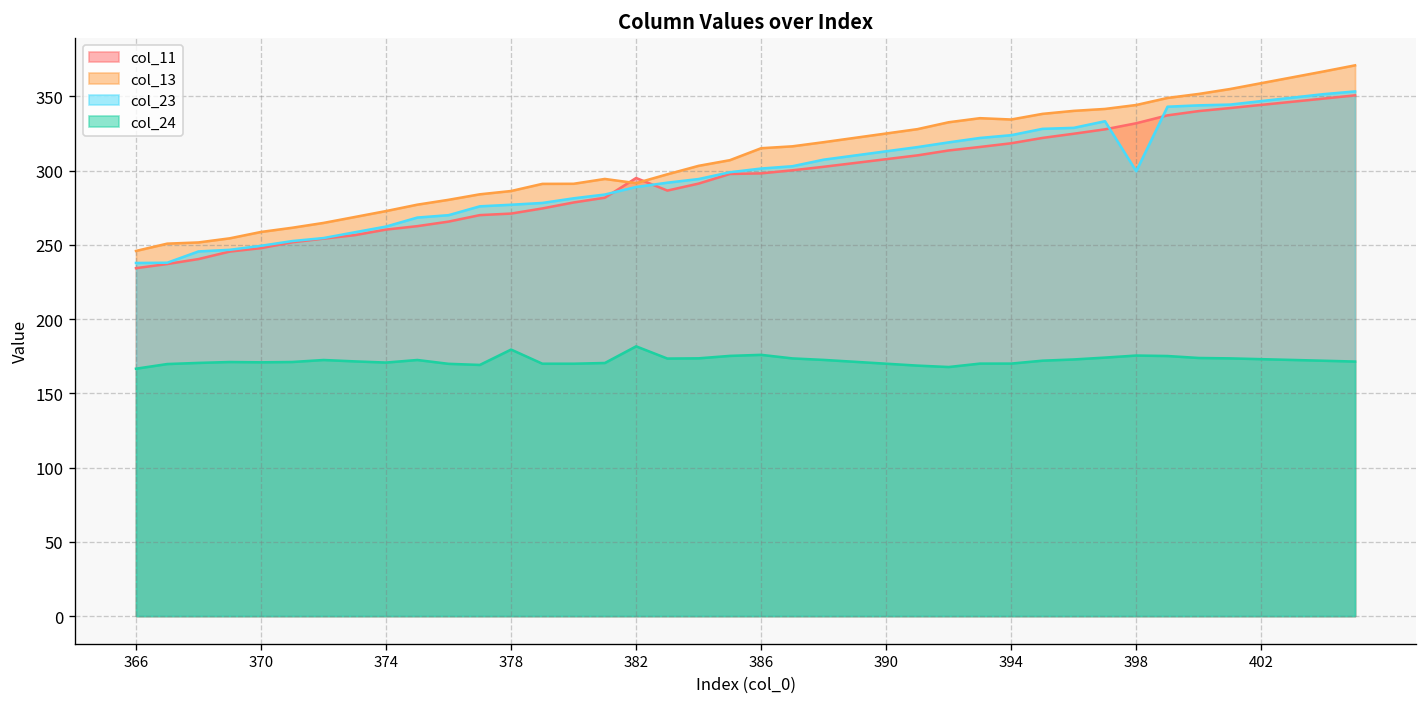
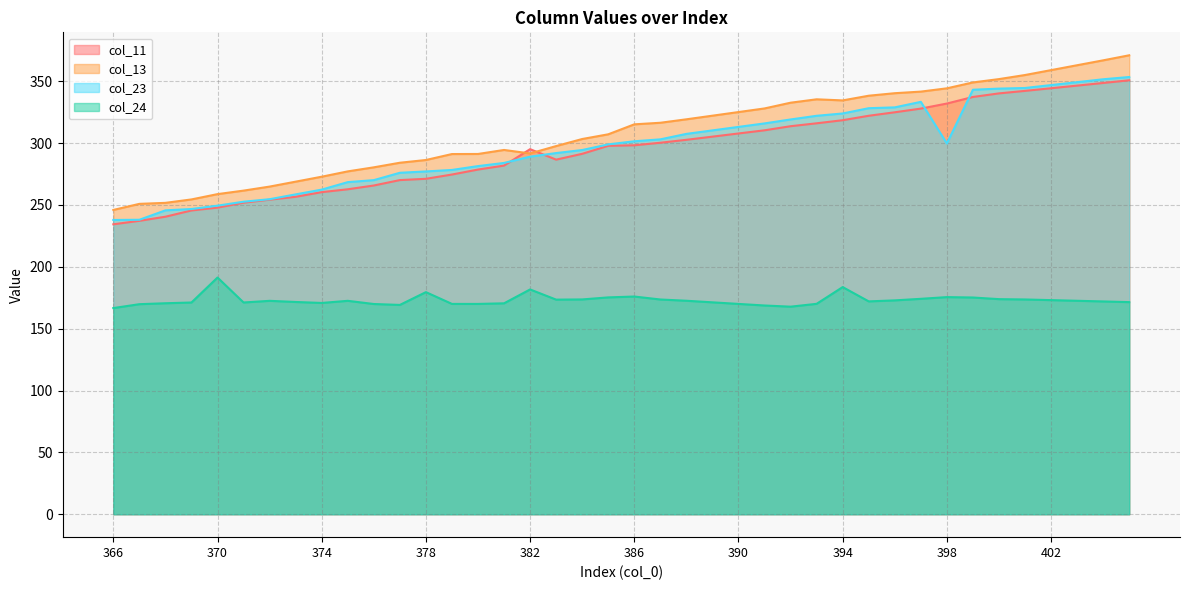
col_24, 370: 171 -> 191
col_24, 394: 170 -> 184
